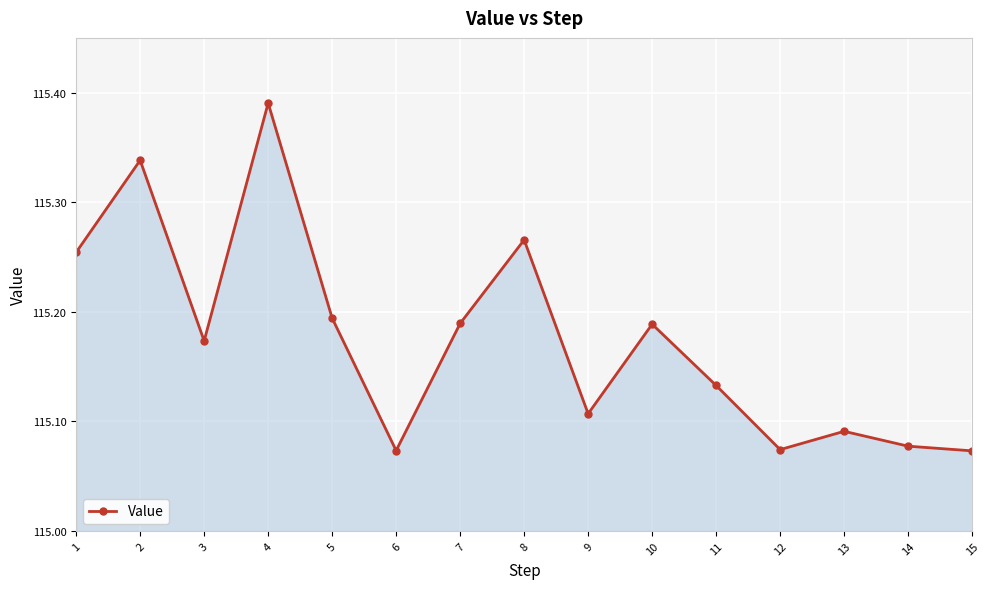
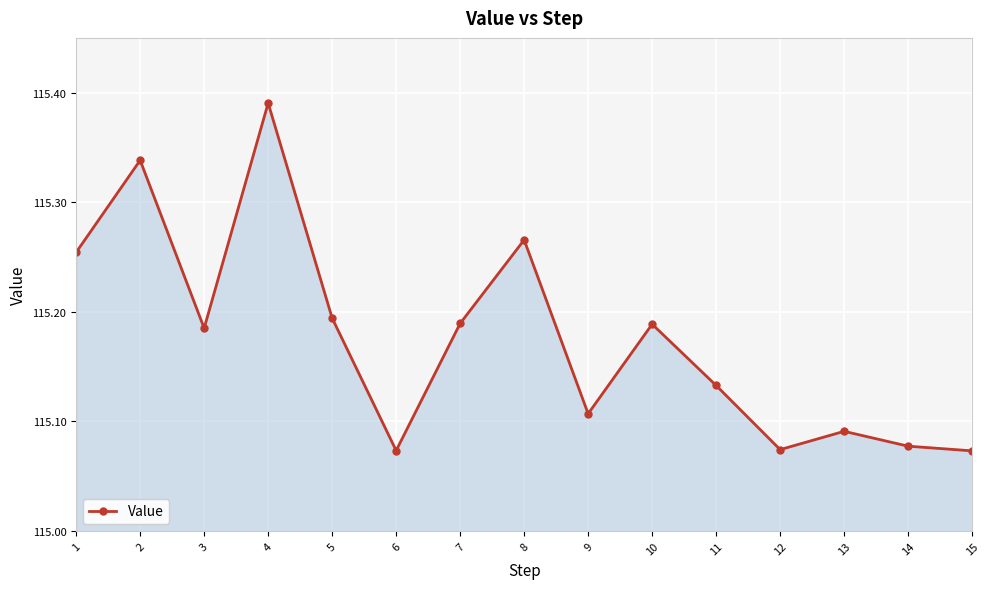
3: 115.173 -> 115.185
